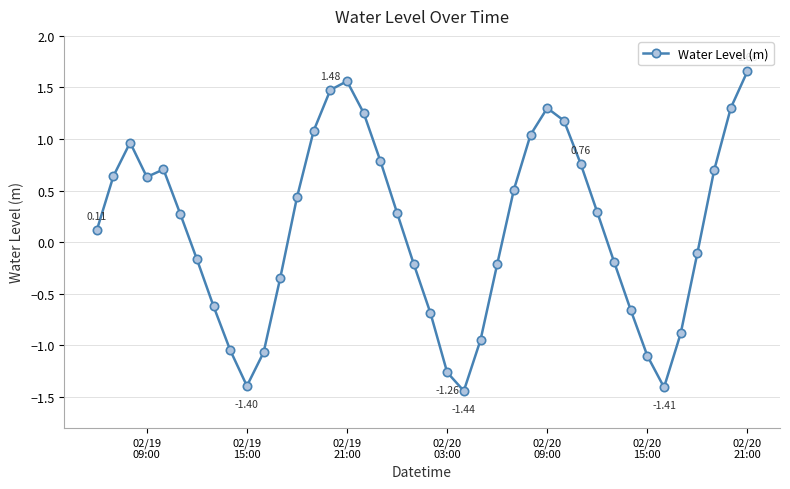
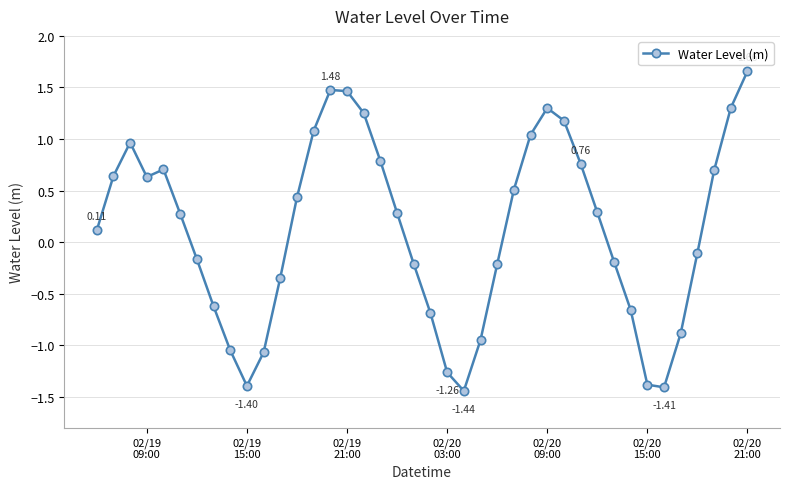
02/19 21:00: 1.56 -> 1.46
02/20 15:00: -1.10 -> -1.38
